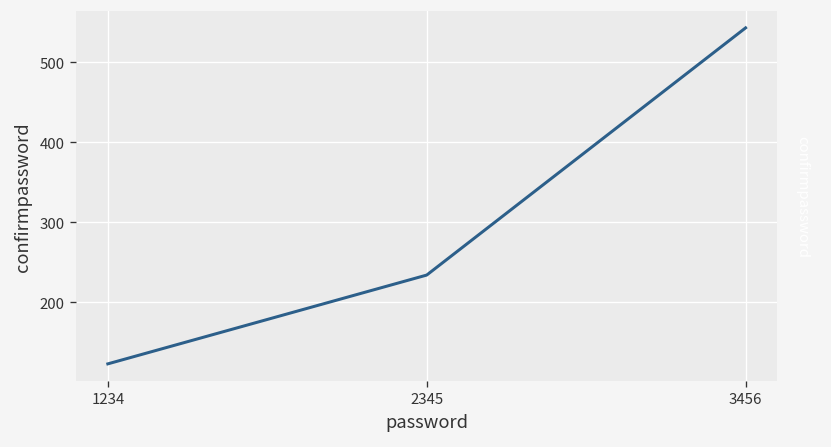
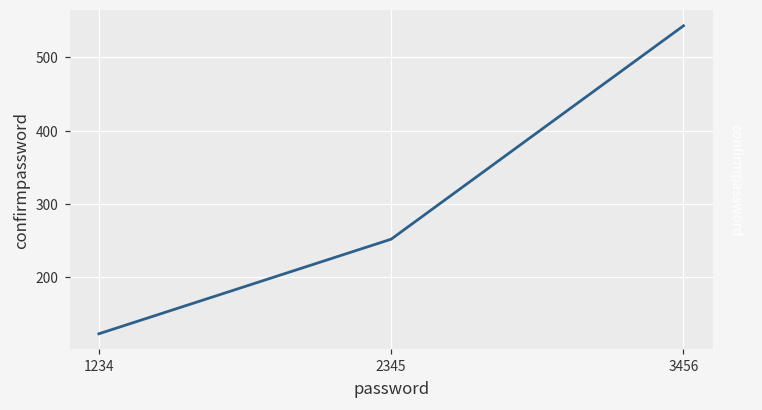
2345: 230 -> 250
